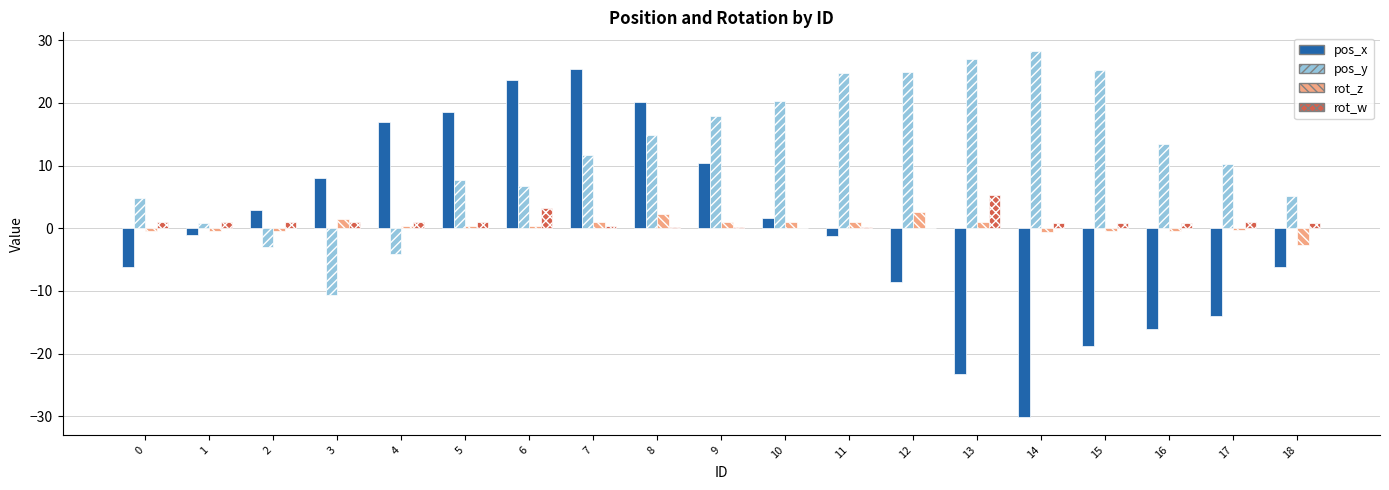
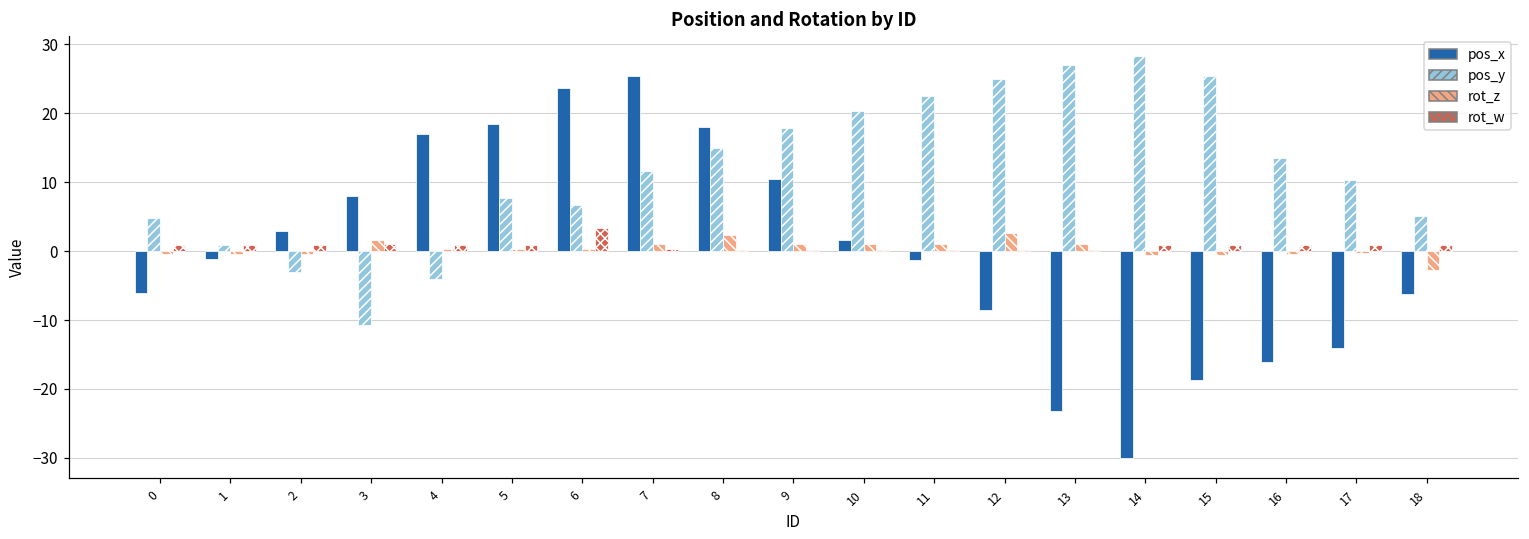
pos_x, 8: 20 -> 18
pos_y, 11: 25 -> 23
rot_w, 13: 5 -> 0
